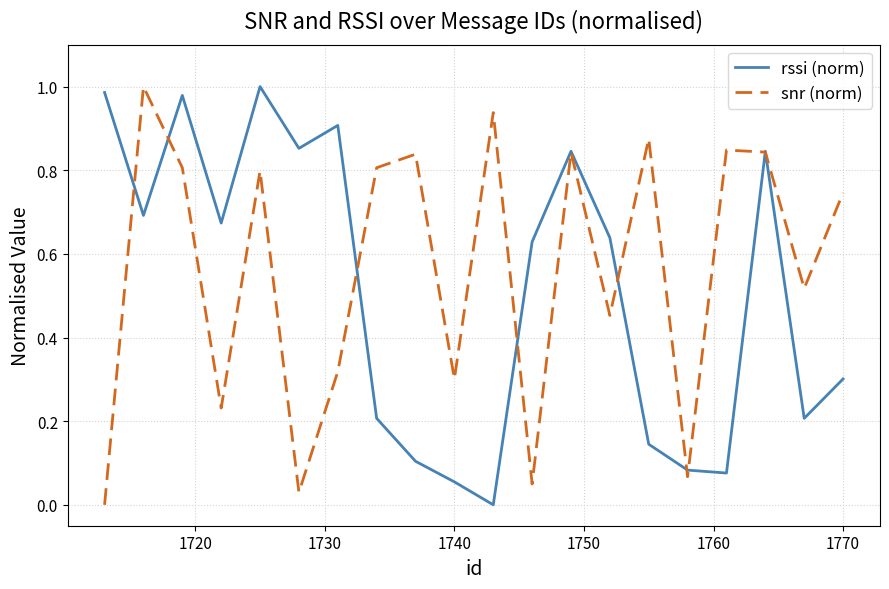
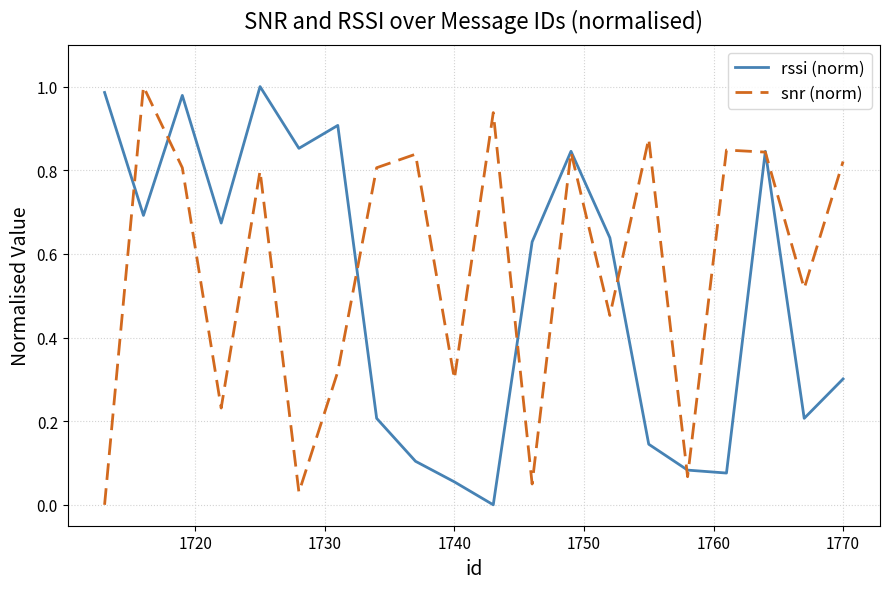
snr (norm), 1770: 0.75 -> 0.82
